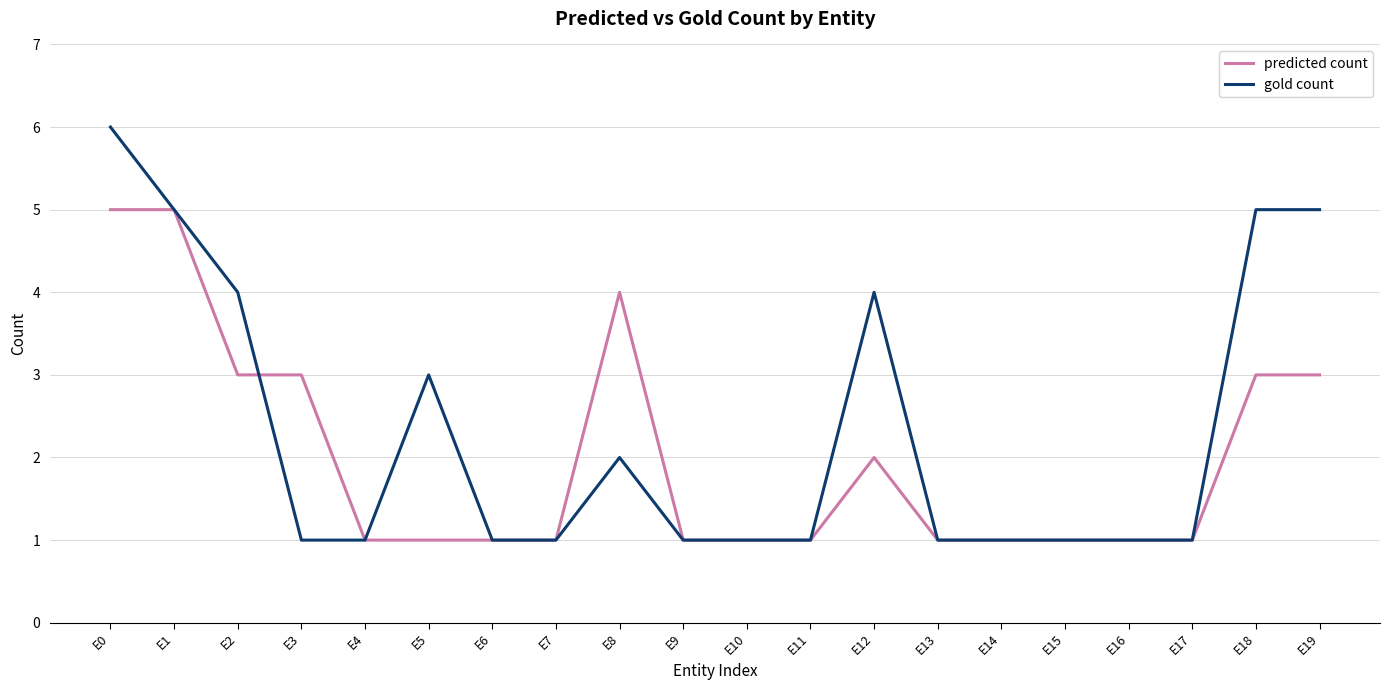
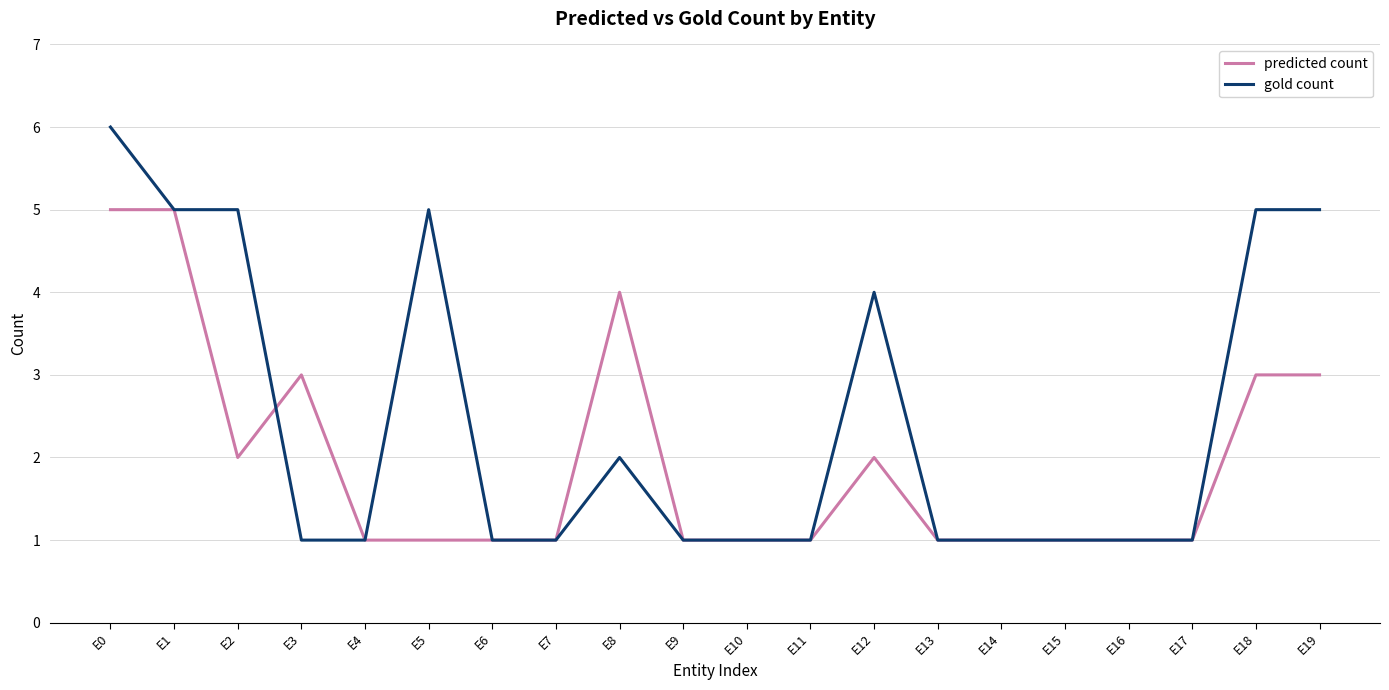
predicted count, E2: 3 -> 2
gold count, E2: 4 -> 5
gold count, E5: 3 -> 5
